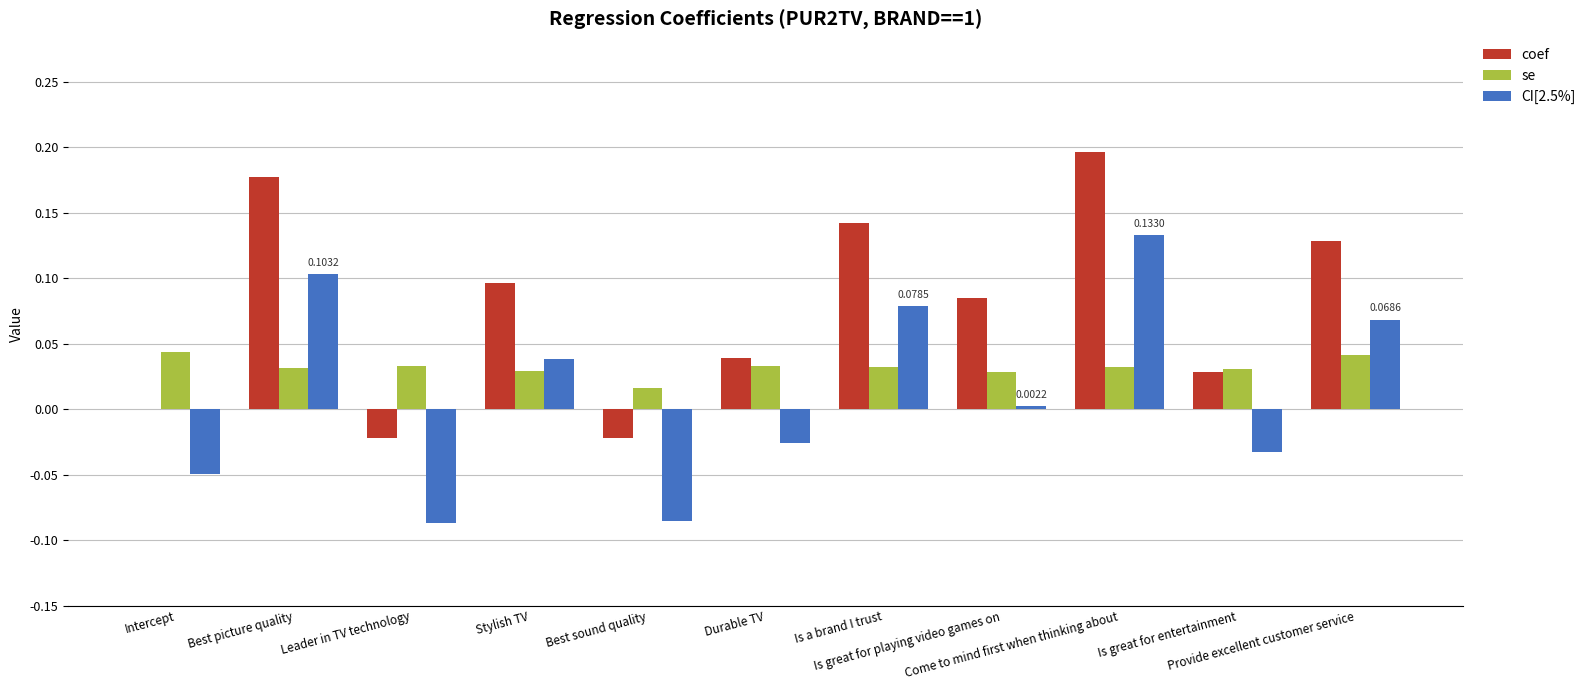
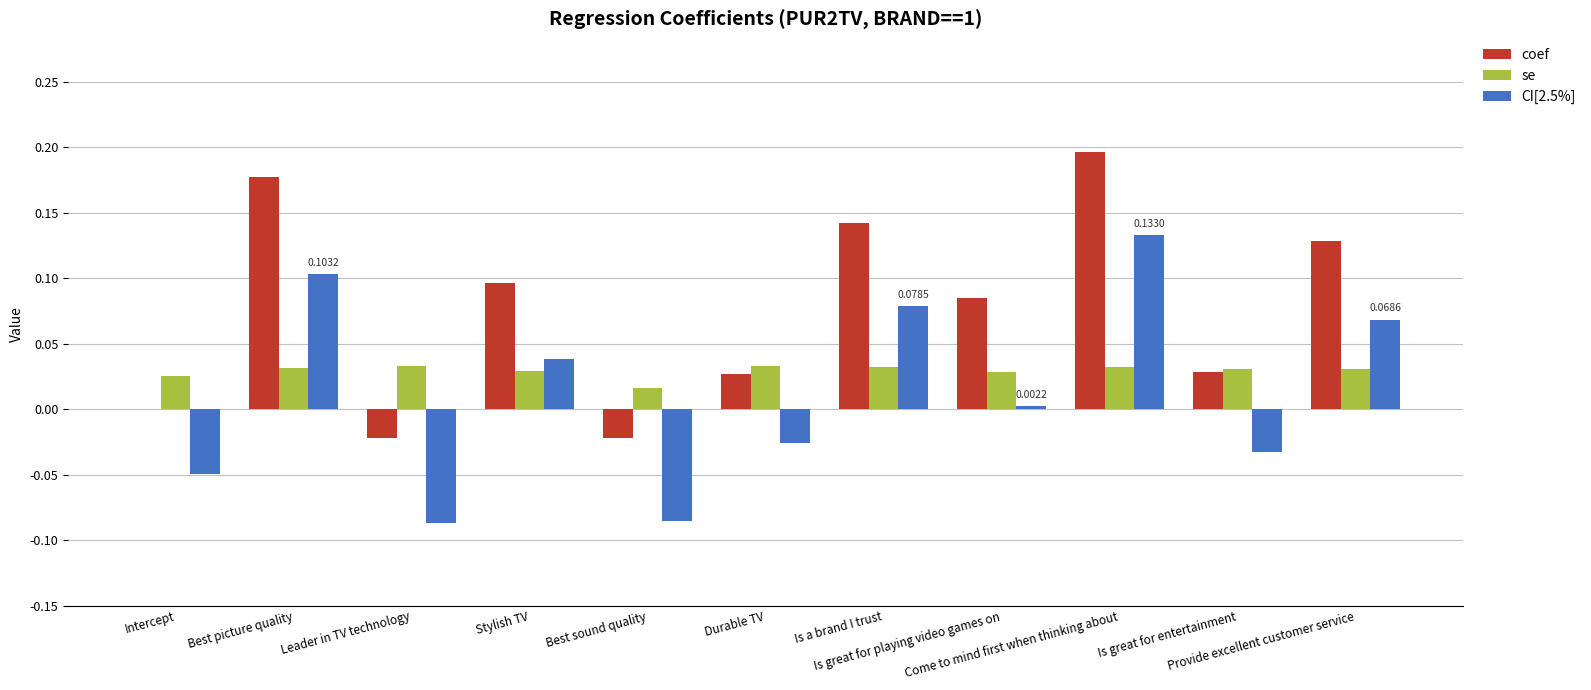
se, Intercept: 0.044 -> 0.025
coef, Durable TV: 0.039 -> 0.027
se, Provide excellent customer service: 0.041 -> 0.031
